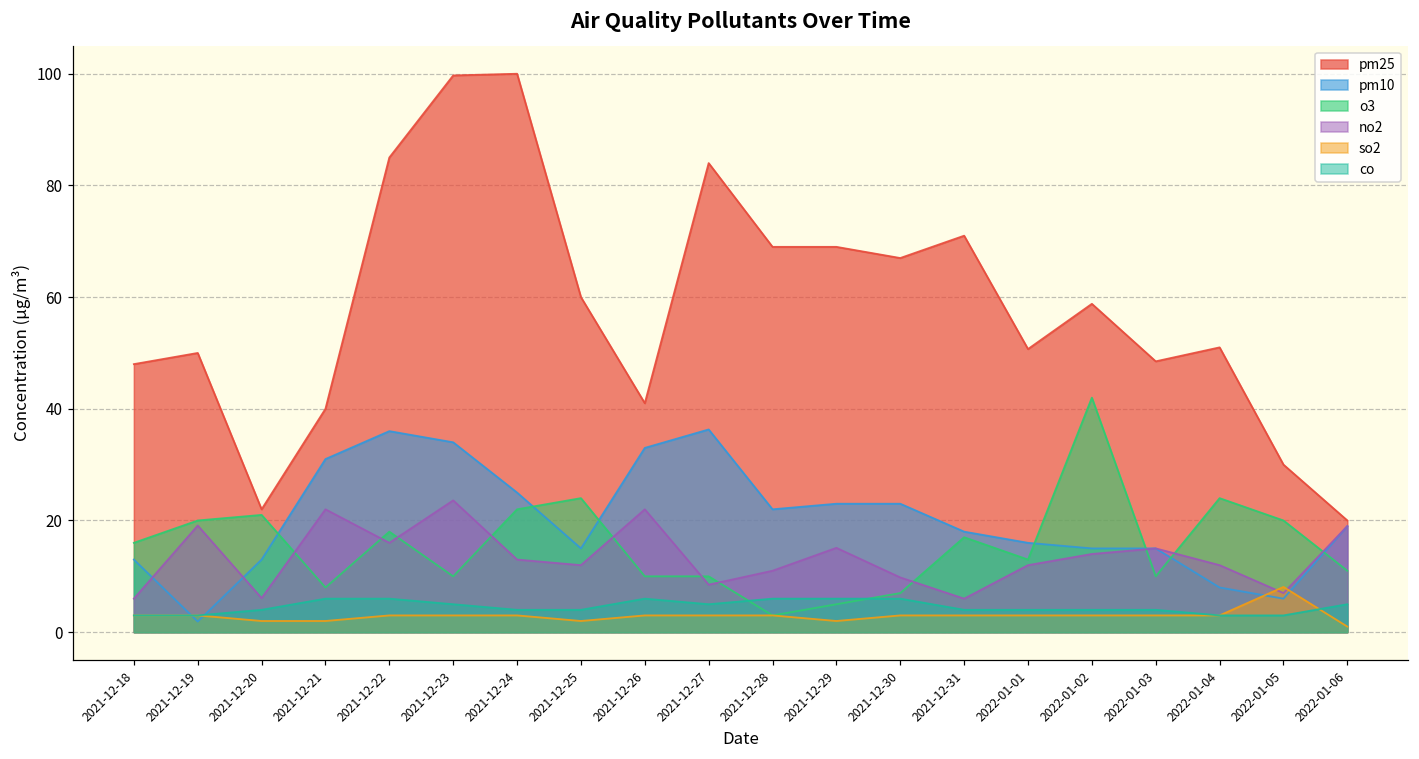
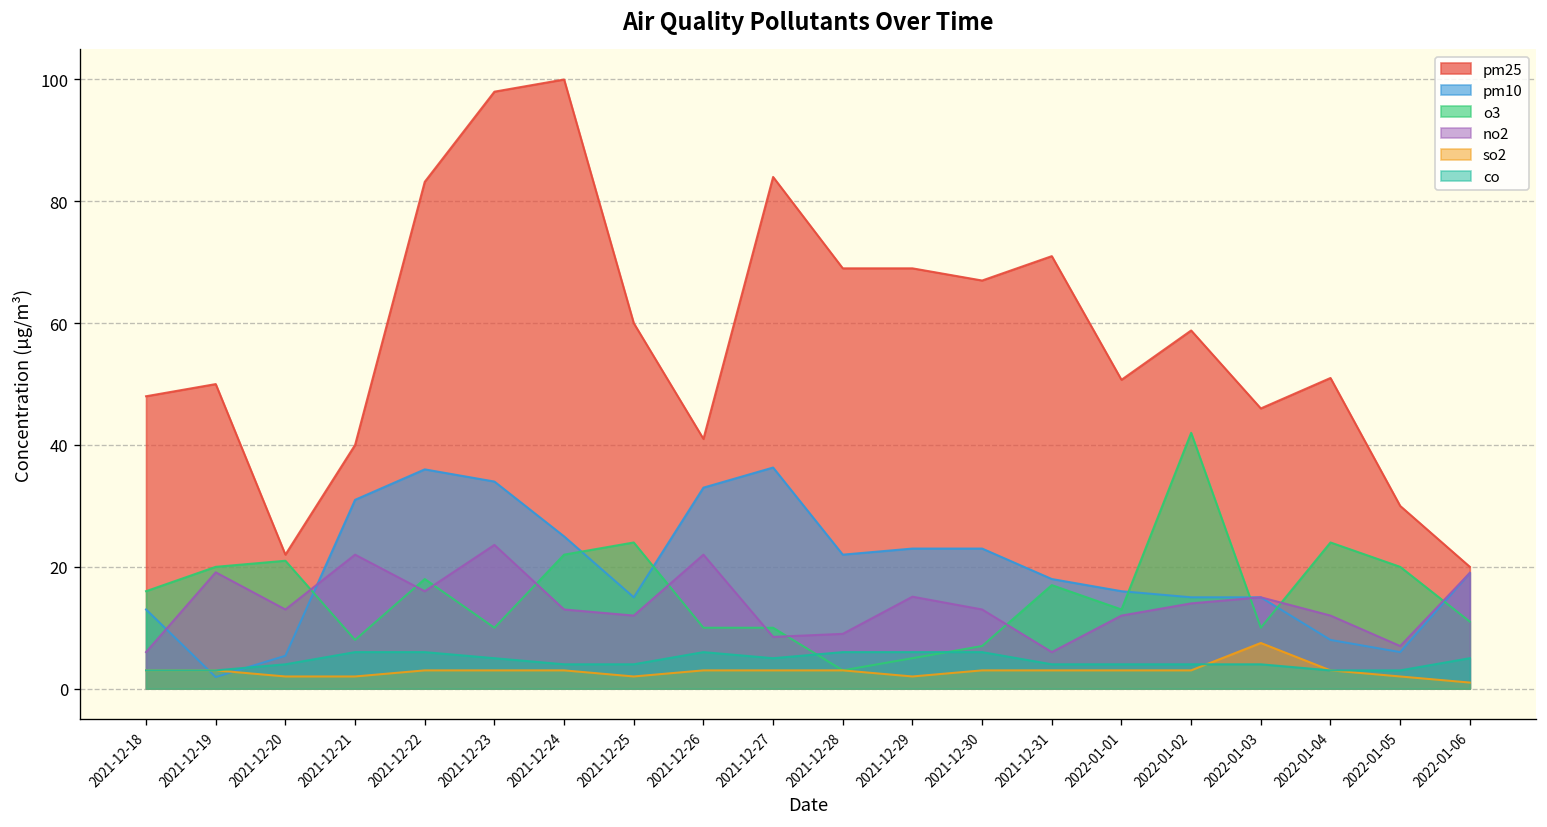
pm10, 2021-12-20: 13 -> 5
no2, 2021-12-20: 6 -> 13
pm25, 2021-12-22: 85 -> 83
pm25, 2021-12-23: 100 -> 98
no2, 2021-12-28: 11 -> 9
no2, 2021-12-30: 10 -> 13
pm25, 2022-01-03: 49 -> 46
so2, 2022-01-03: 3 -> 8
so2, 2022-01-05: 8 -> 2
